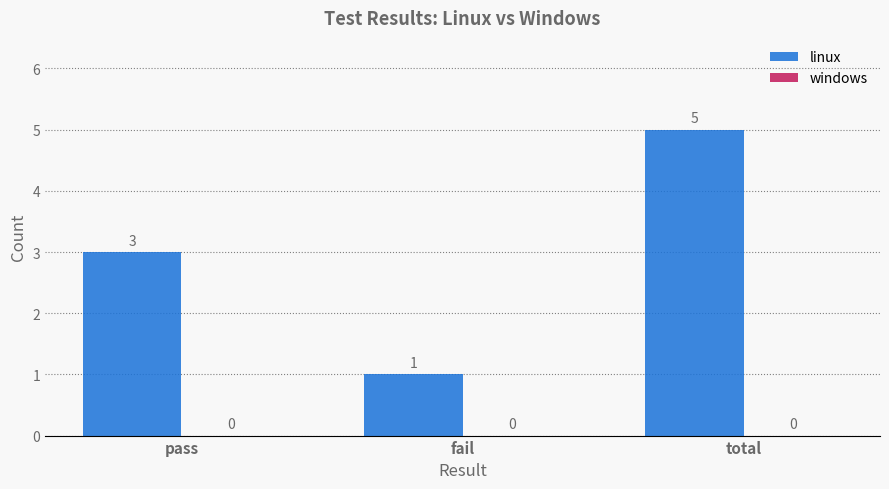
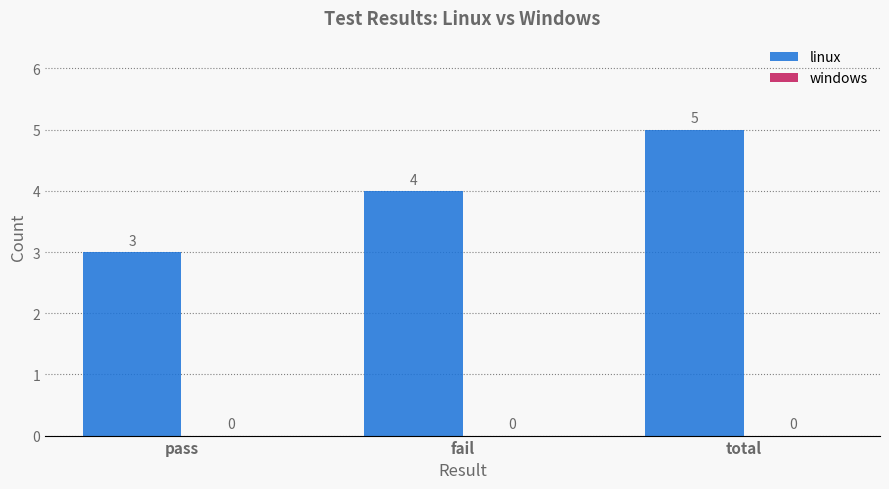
linux, fail: 1 -> 4
